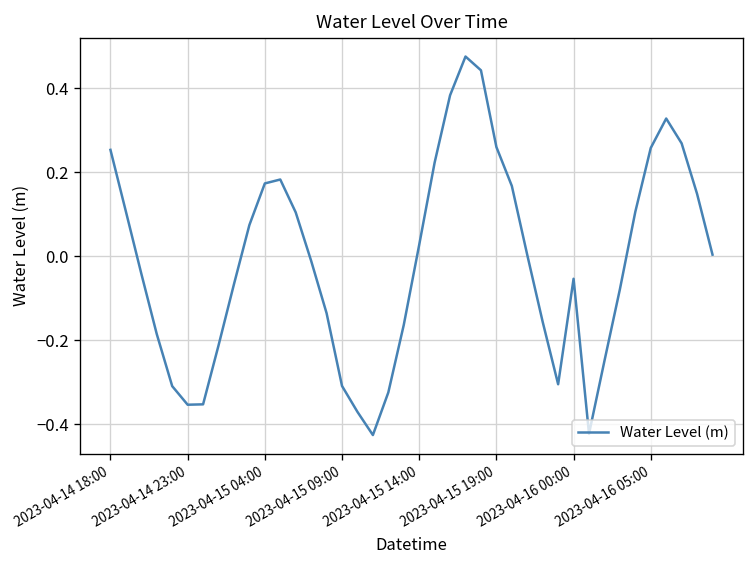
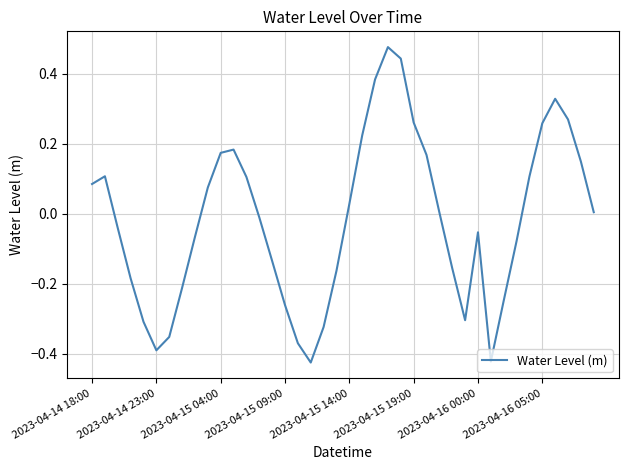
2023-04-14 18:00: 0.25 -> 0.08
2023-04-14 23:00: -0.35 -> -0.39
2023-04-15 09:00: -0.31 -> -0.26
